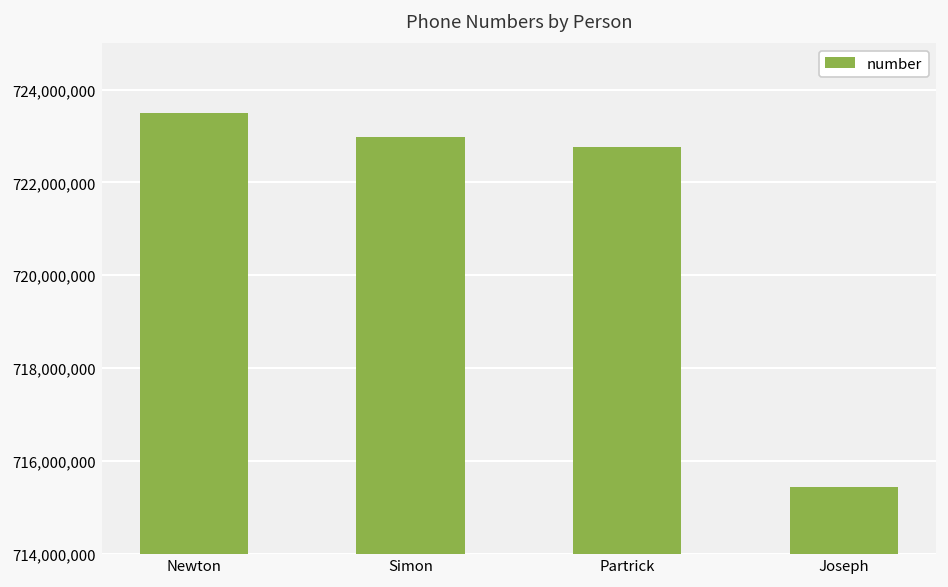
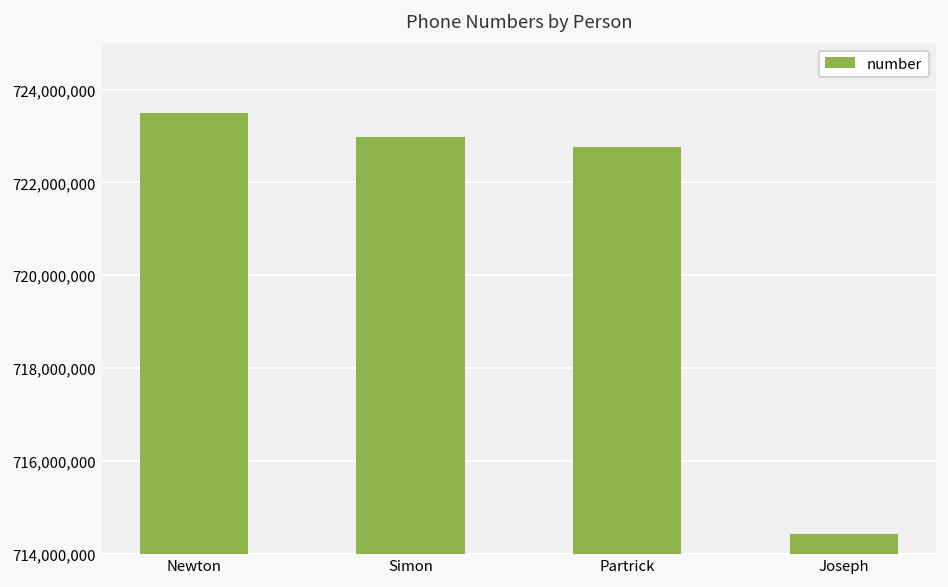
Joseph: 715,400,000 -> 714,400,000
